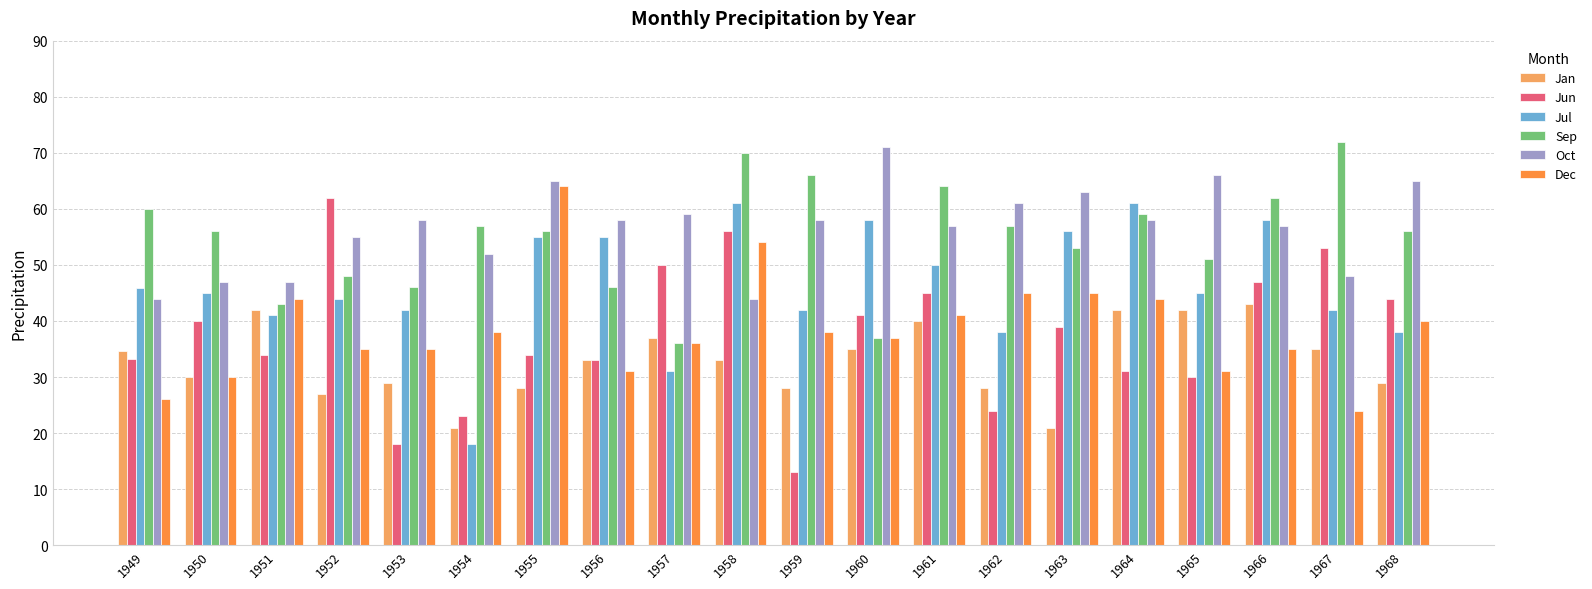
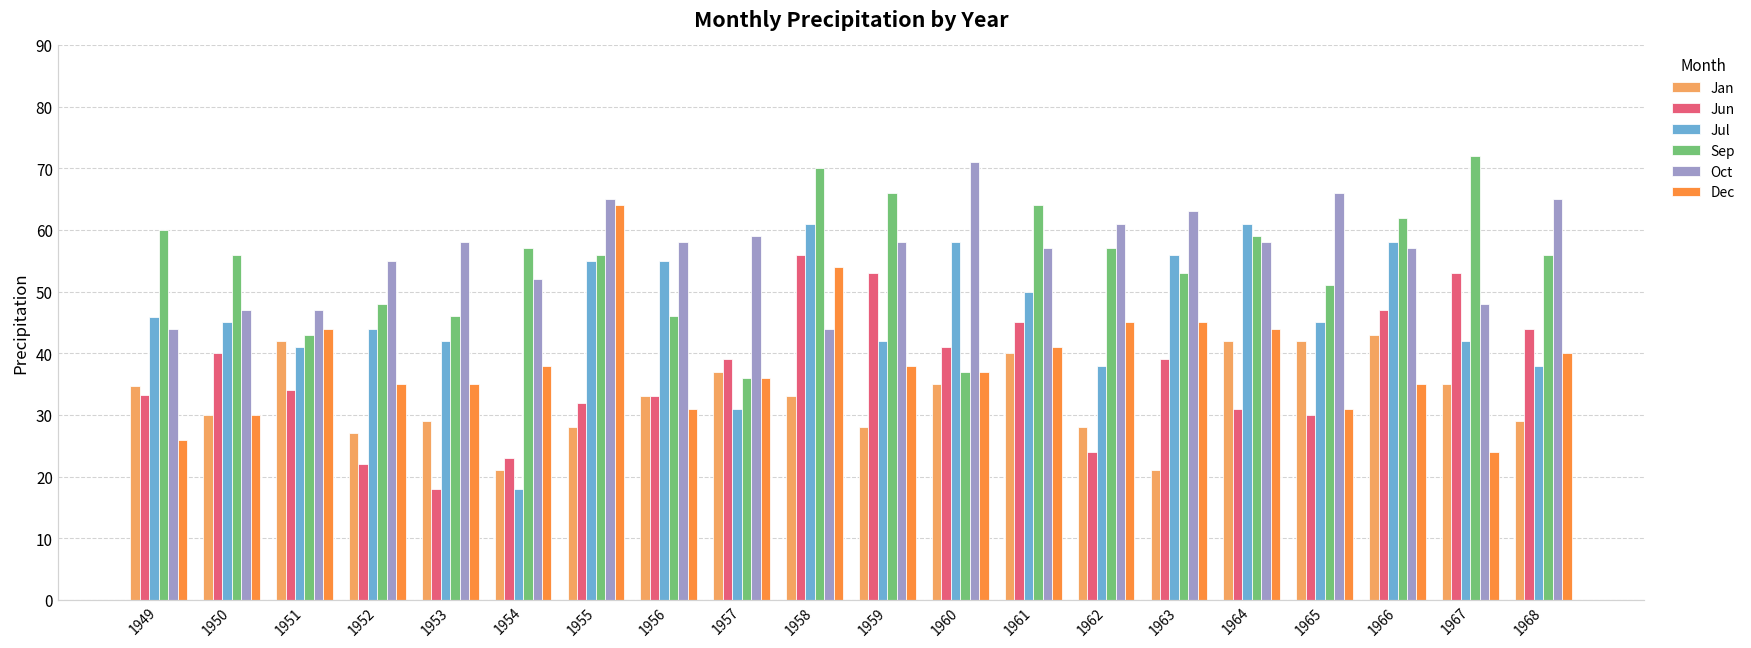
Jun, 1952: 62 -> 22
Jun, 1955: 34 -> 32
Jun, 1957: 50 -> 39
Jun, 1959: 13 -> 53
